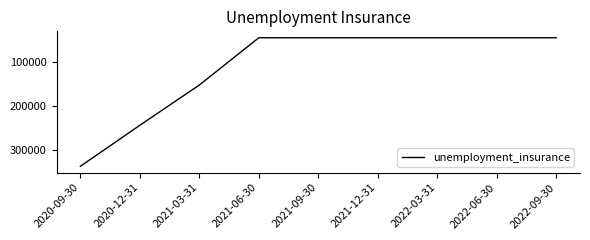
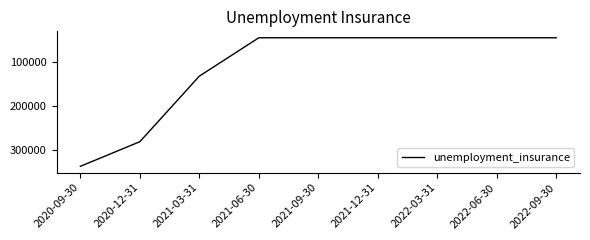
2020-12-31: 240000 -> 280000
2021-03-31: 150000 -> 130000
